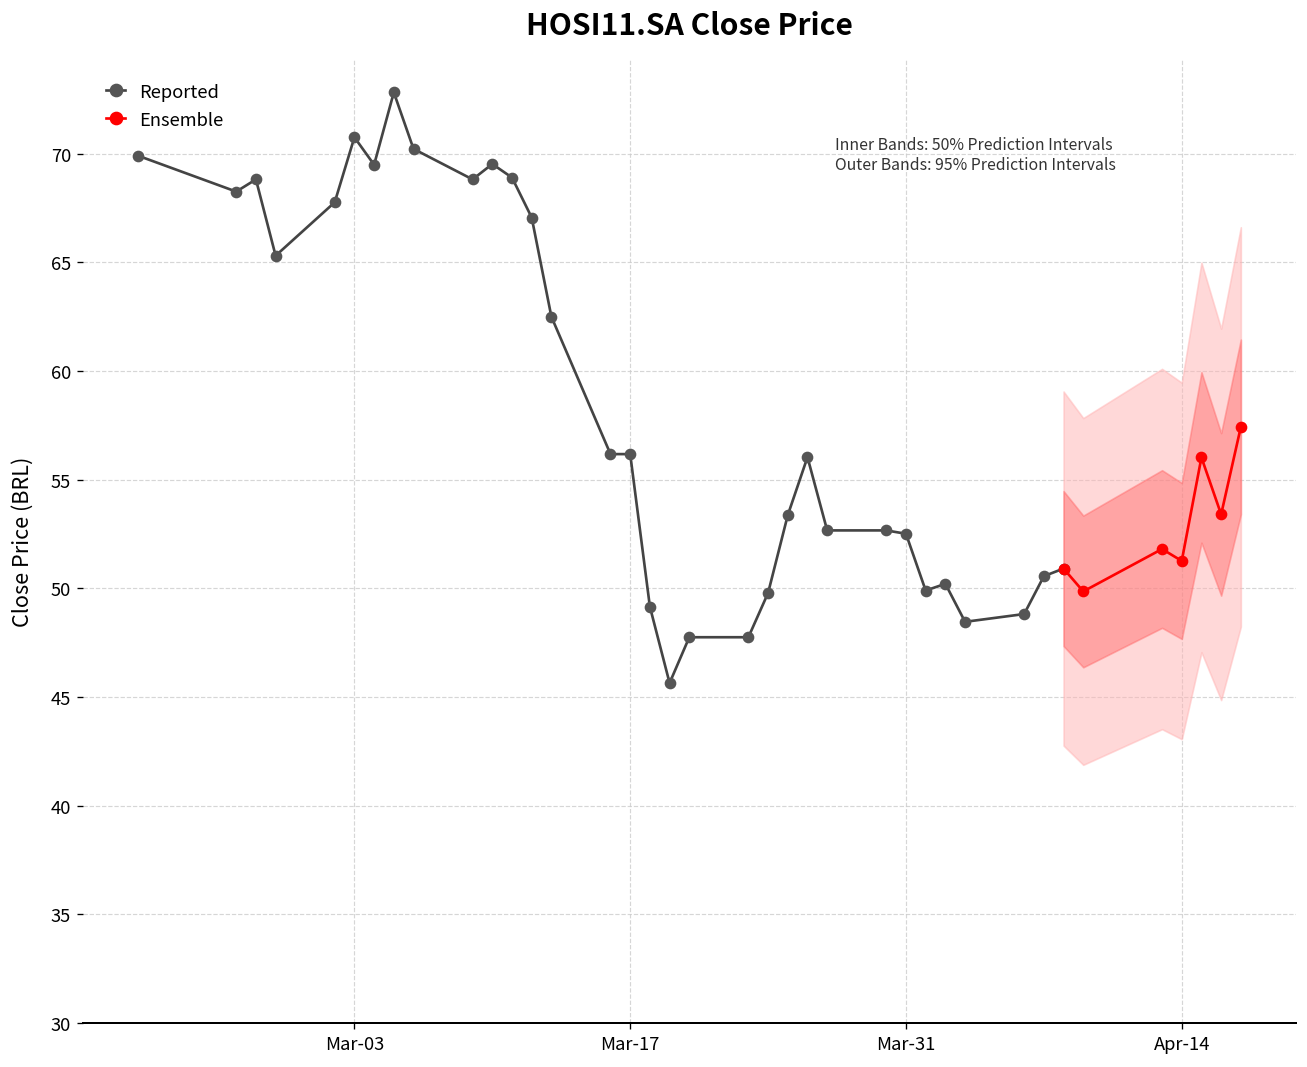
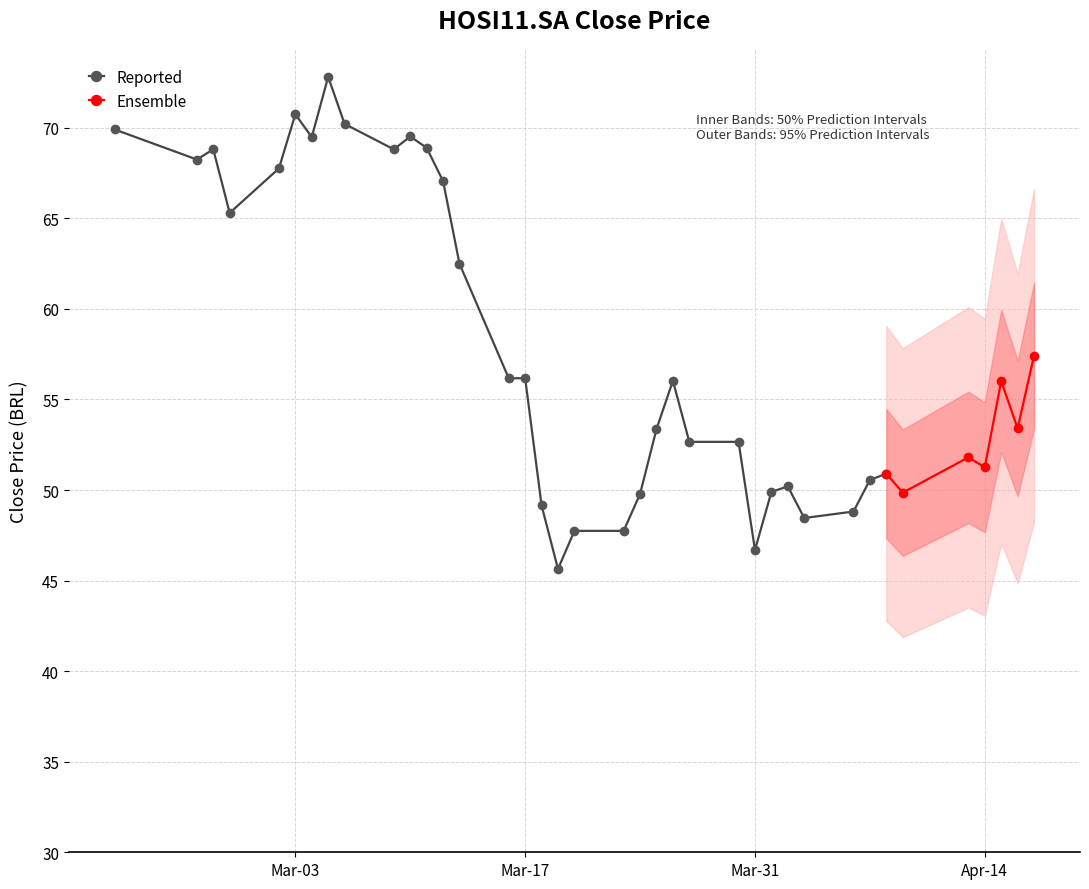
Reported, Mar-31: 52.5 -> 46.7
